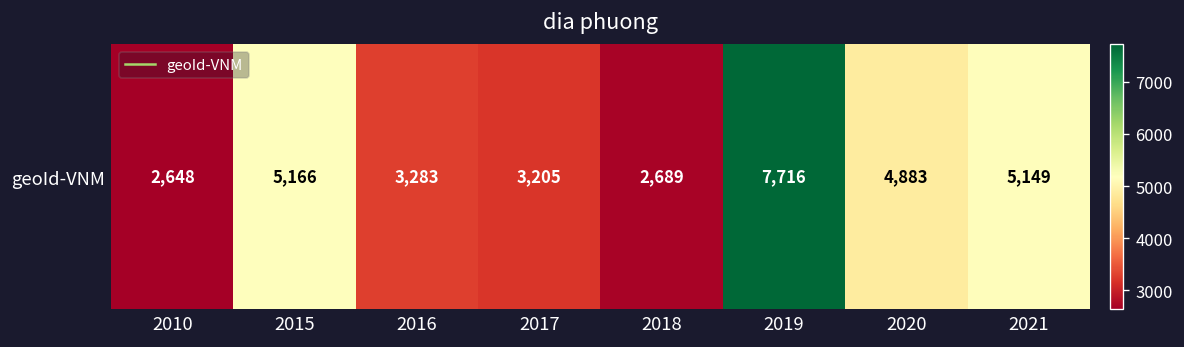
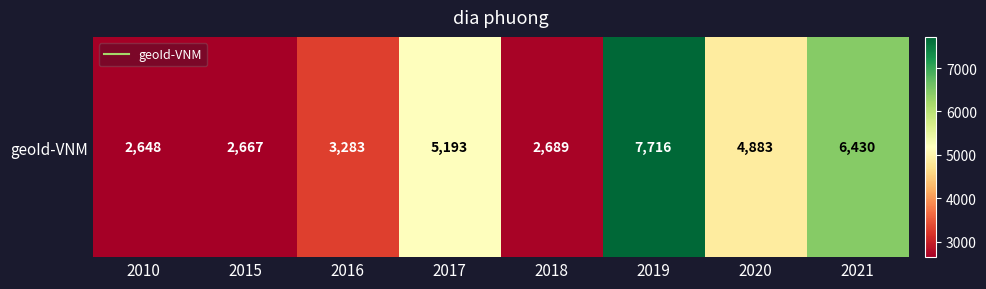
geoId-VNM, 2015: 5,166 -> 2,667
geoId-VNM, 2017: 3,205 -> 5,193
geoId-VNM, 2021: 5,149 -> 6,430
